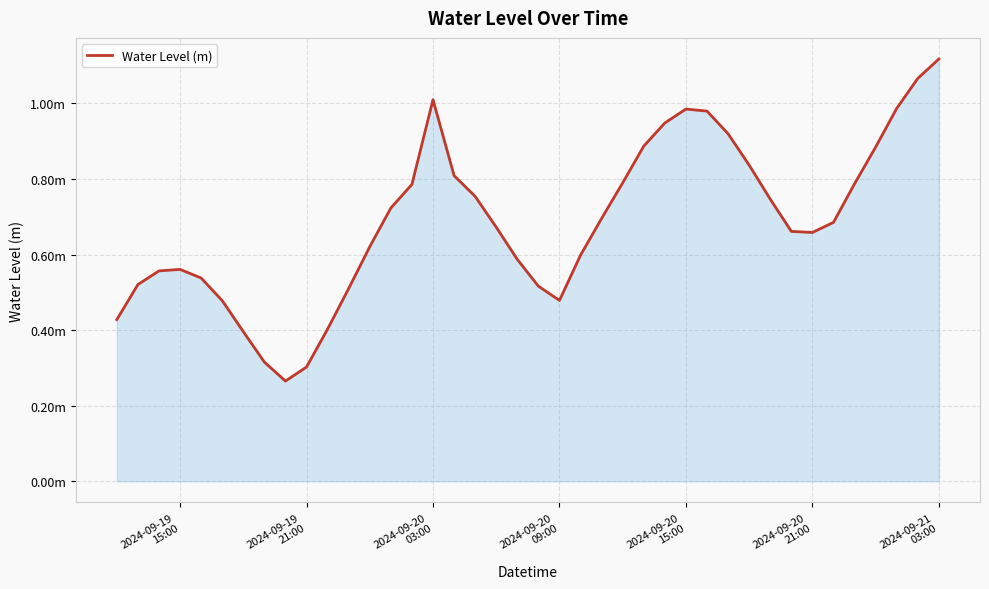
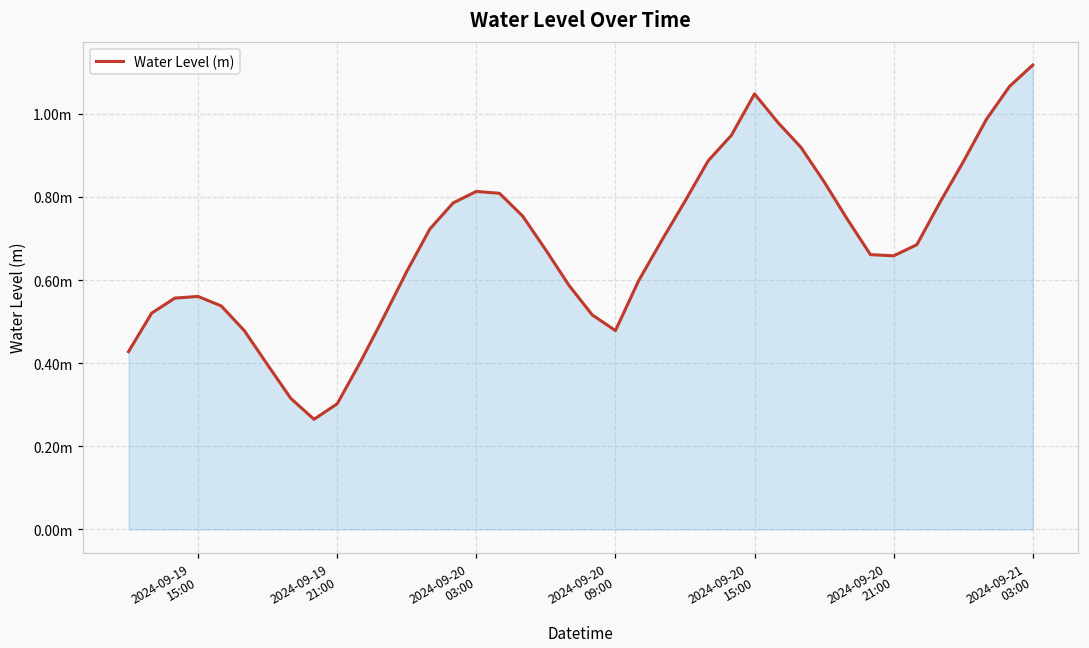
2024-09-20 03:00: 1.01m -> 0.81m
2024-09-20 15:00: 0.98m -> 1.05m
